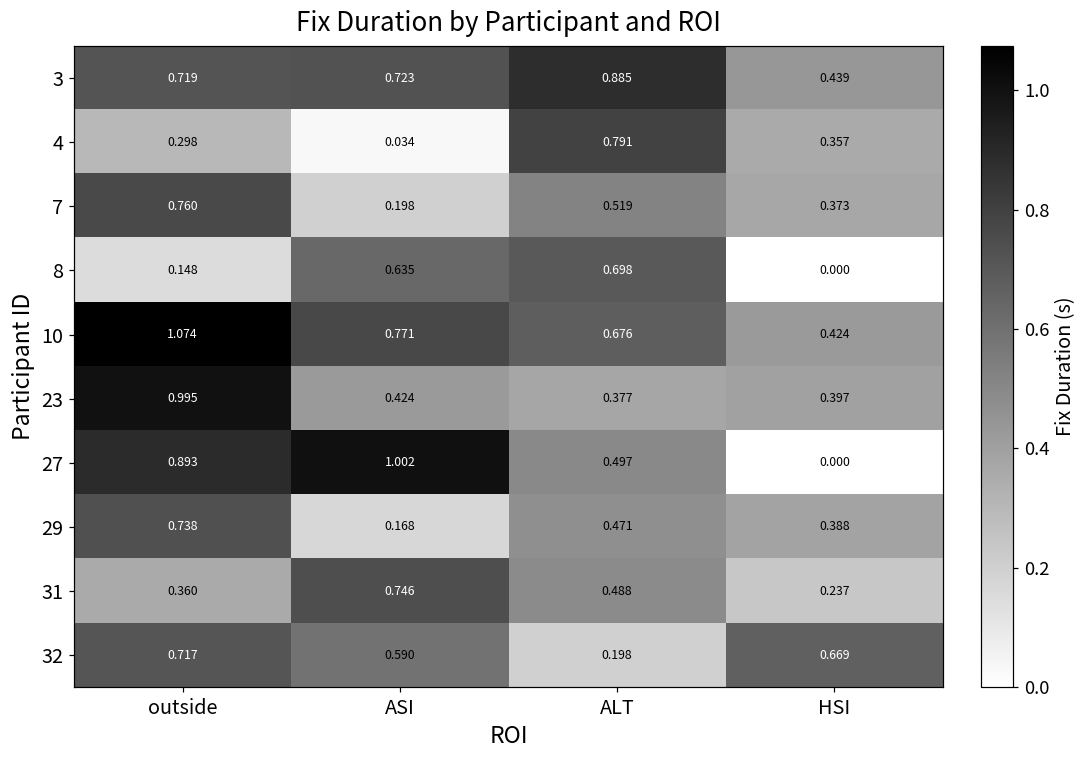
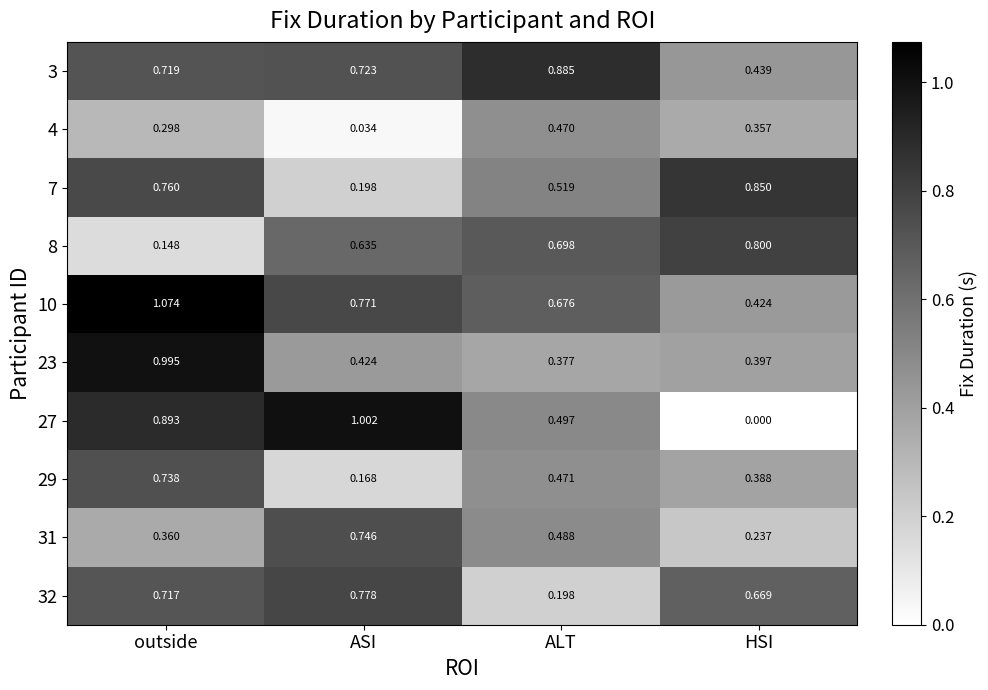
4, ALT: 0.791 -> 0.470
7, HSI: 0.373 -> 0.850
8, HSI: 0.000 -> 0.800
32, ASI: 0.590 -> 0.778
